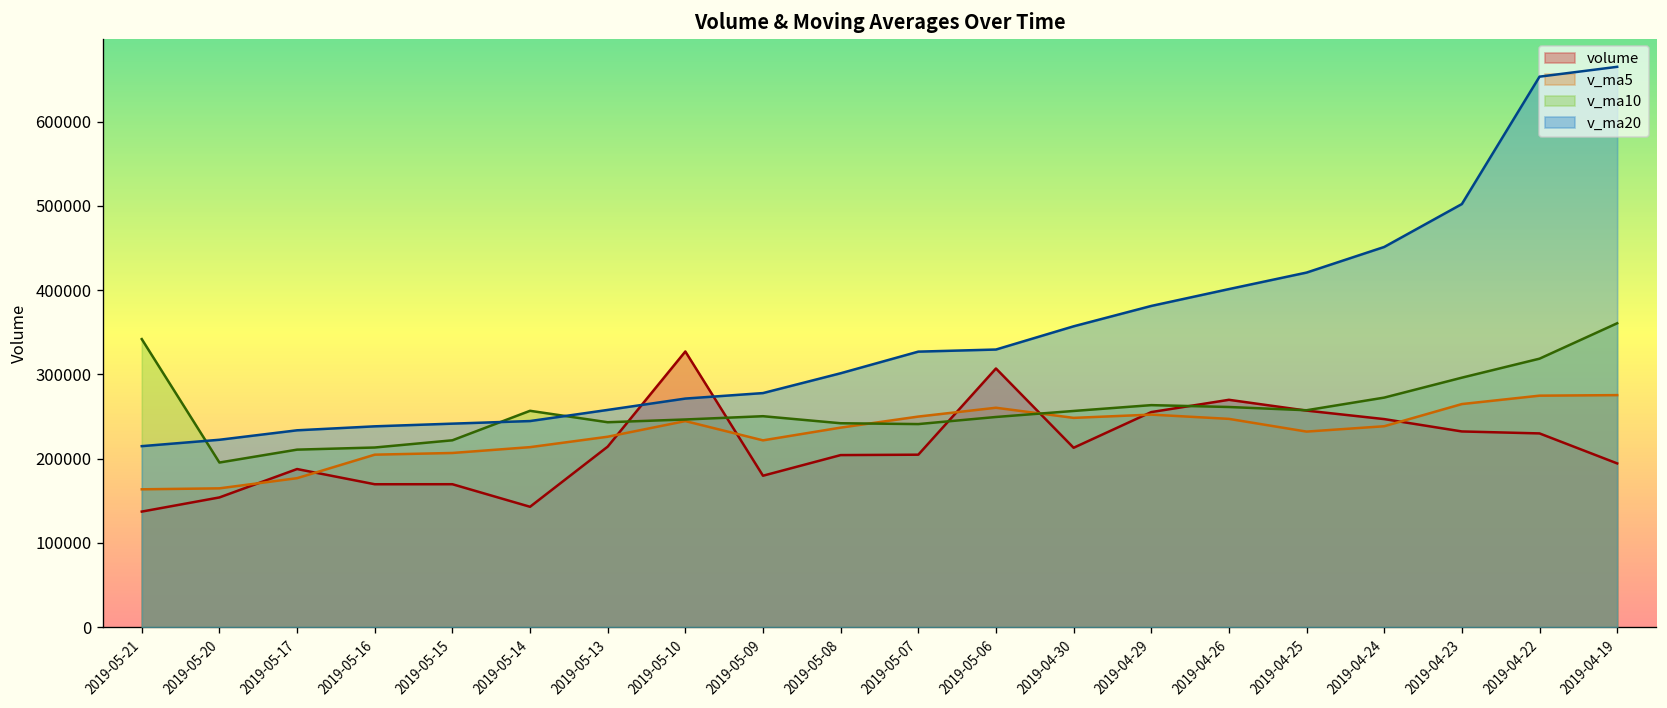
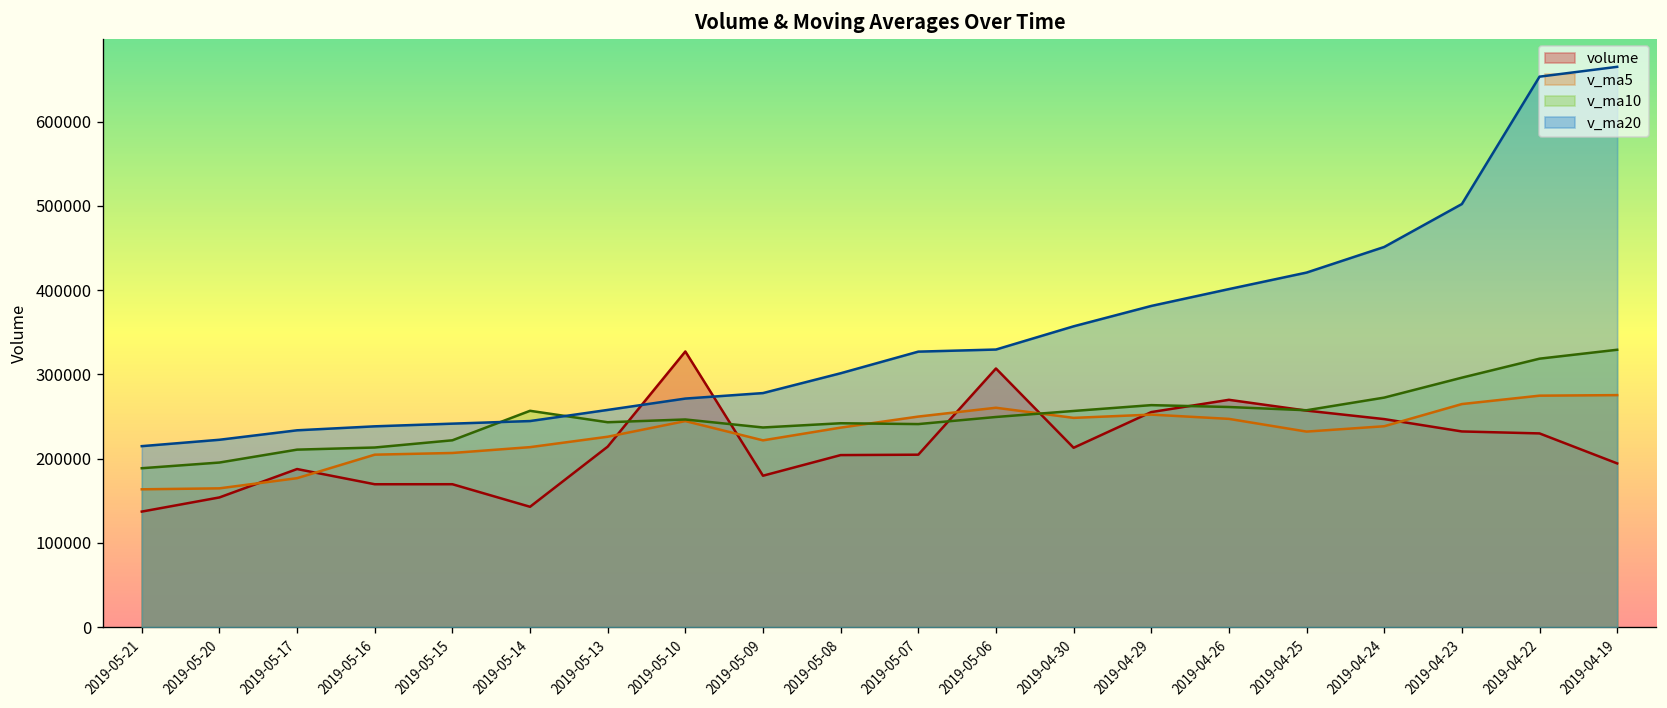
v_ma10, 2019-05-21: 340000 -> 190000
v_ma10, 2019-05-09: 250000 -> 240000
v_ma10, 2019-04-19: 360000 -> 330000
